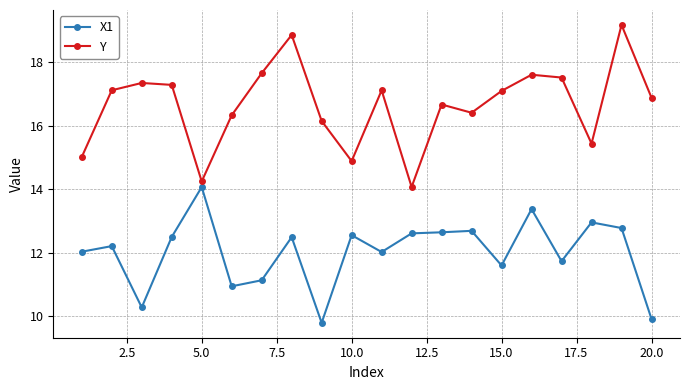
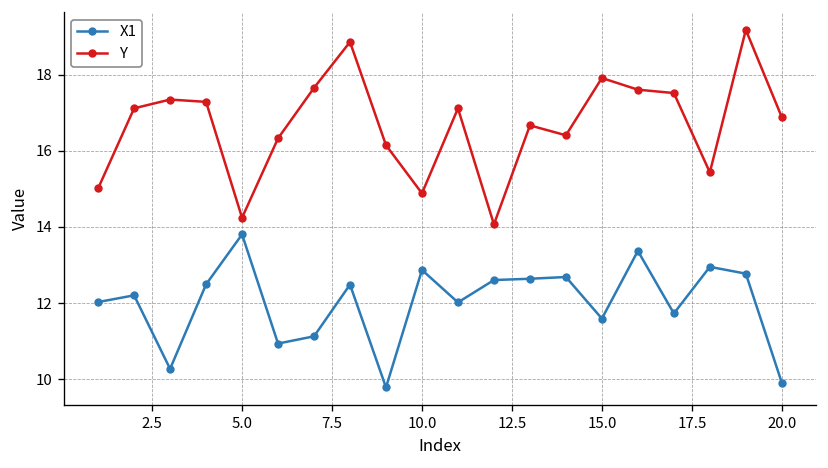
X1, 5.0: 14.1 -> 13.8
X1, 10.0: 12.5 -> 12.9
Y, 15.0: 17.1 -> 17.9
